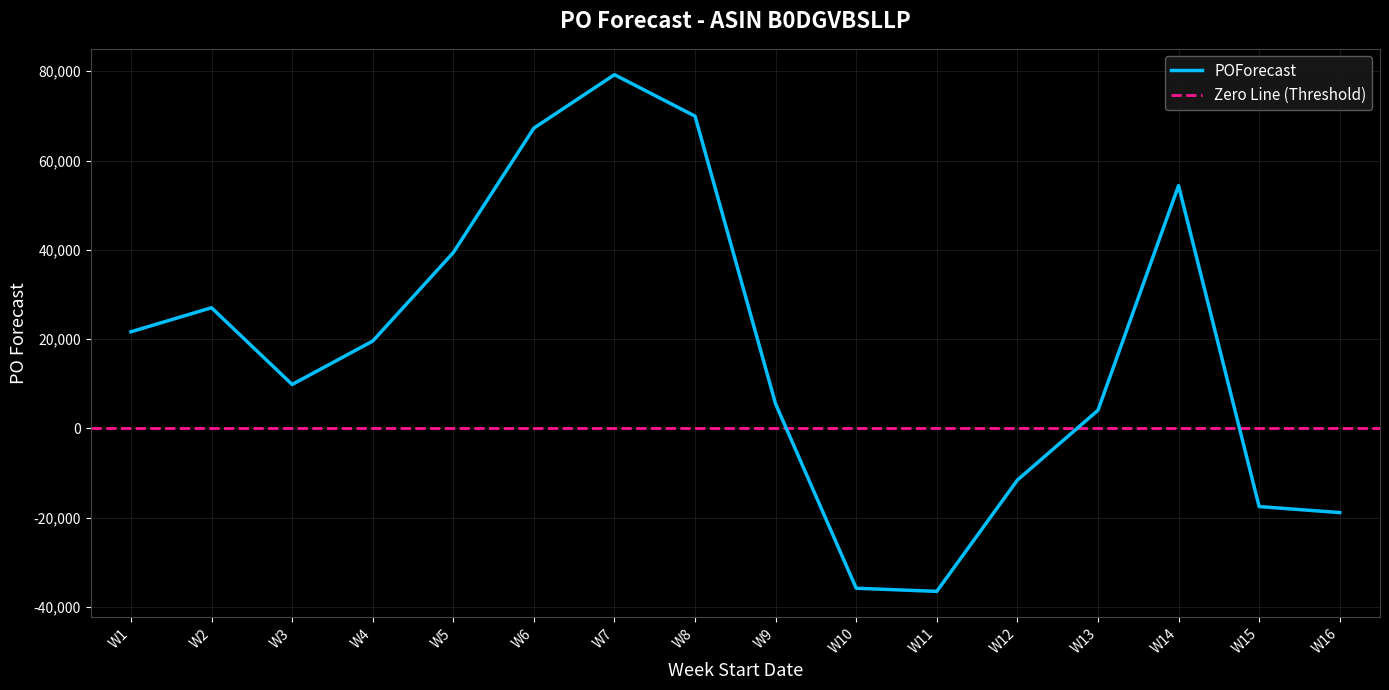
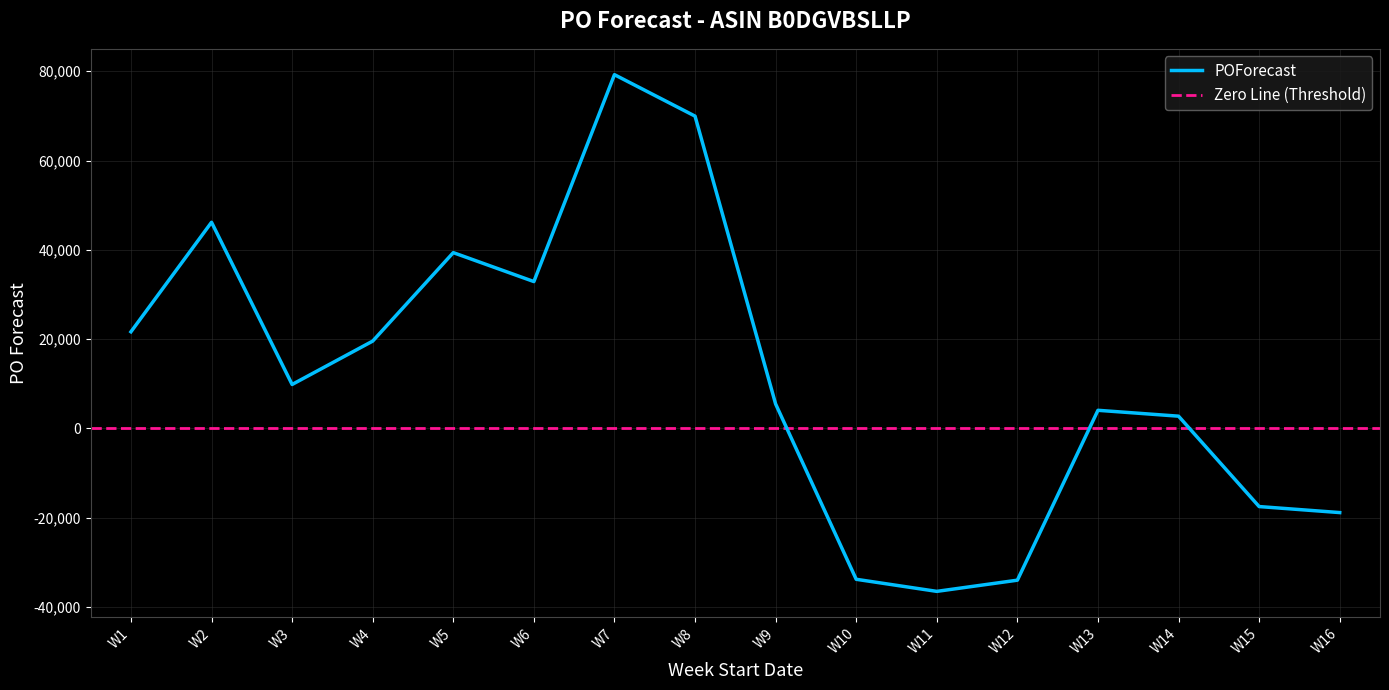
W2: 27,000 -> 46,000
W6: 67,000 -> 33,000
W10: -36,000 -> -34,000
W12: -12,000 -> -34,000
W14: 54,000 -> 3,000
